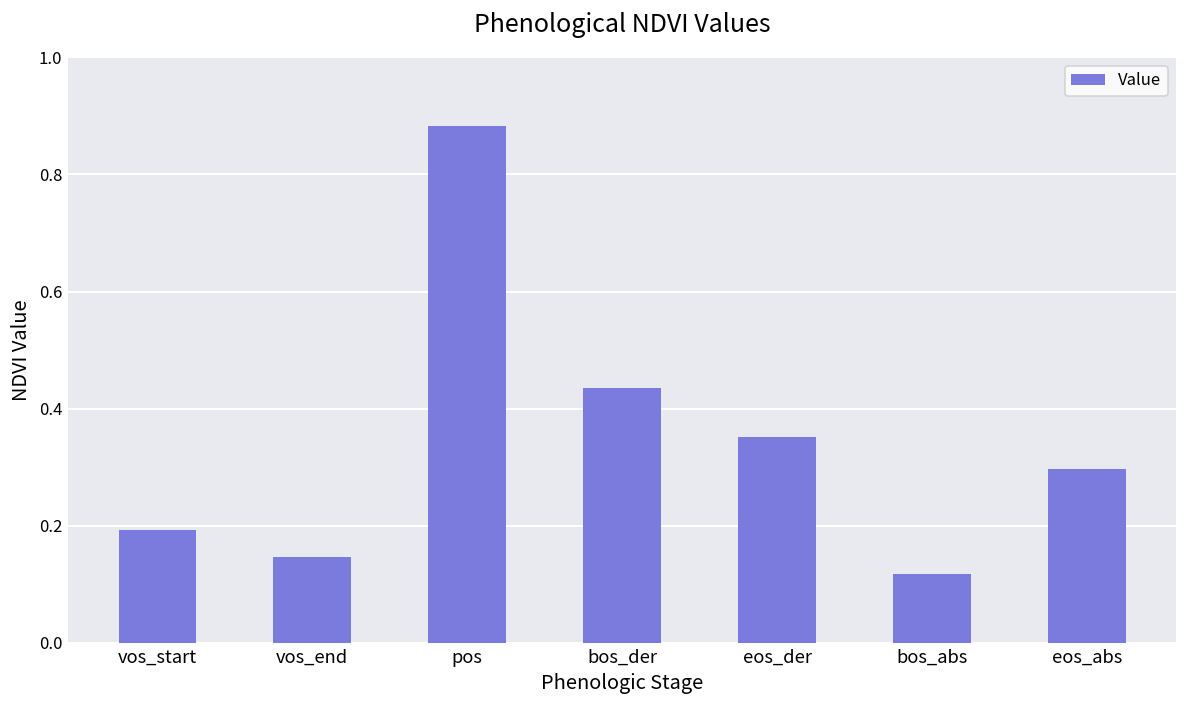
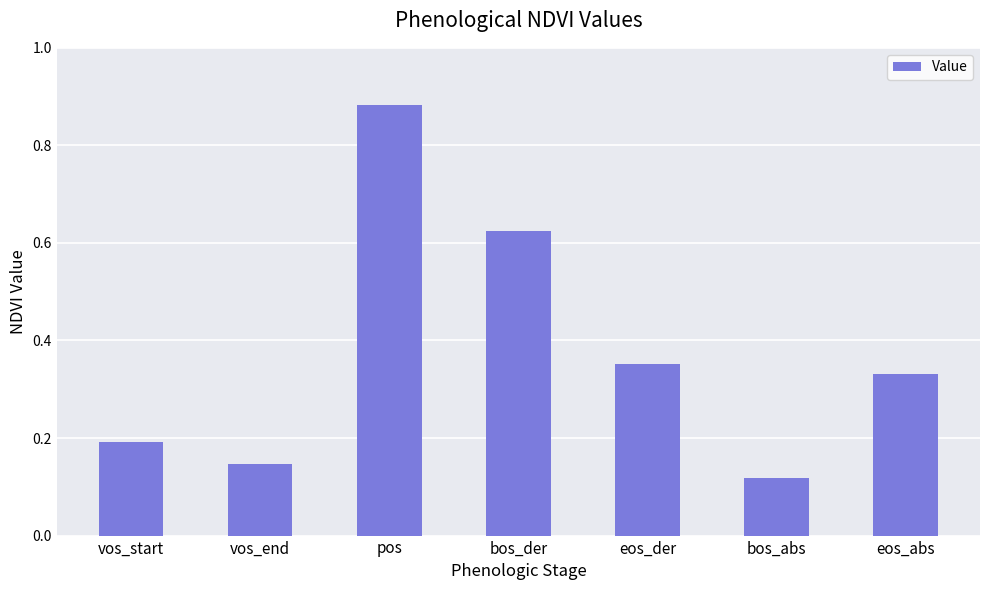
bos_der: 0.43 -> 0.62
eos_abs: 0.30 -> 0.33
